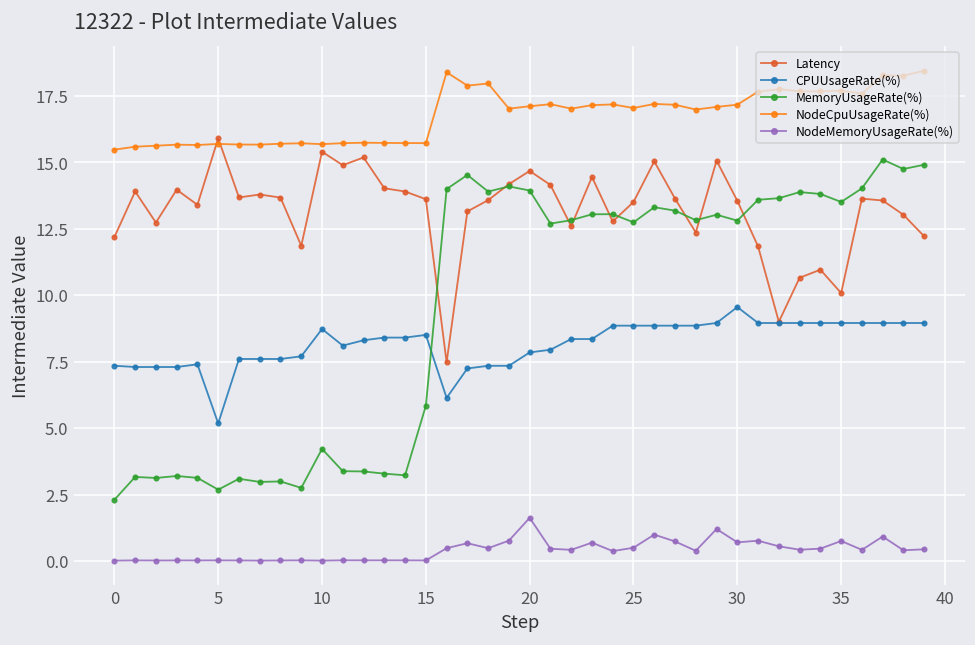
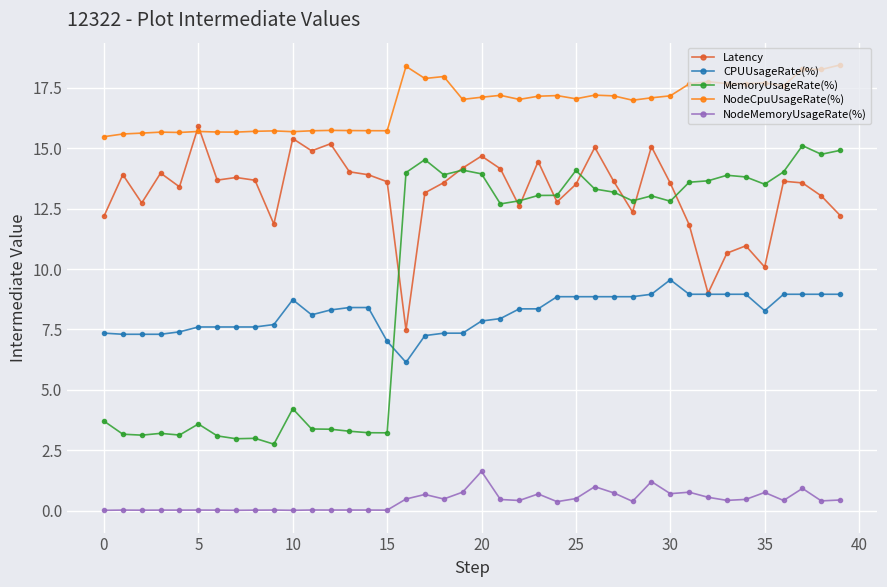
MemoryUsageRate(%), 0: 2.3 -> 3.7
CPUUsageRate(%), 5: 5.2 -> 7.6
MemoryUsageRate(%), 5: 2.7 -> 3.6
CPUUsageRate(%), 15: 8.5 -> 7.0
MemoryUsageRate(%), 15: 5.8 -> 3.2
MemoryUsageRate(%), 25: 12.7 -> 14.1
CPUUsageRate(%), 35: 9.0 -> 8.3
